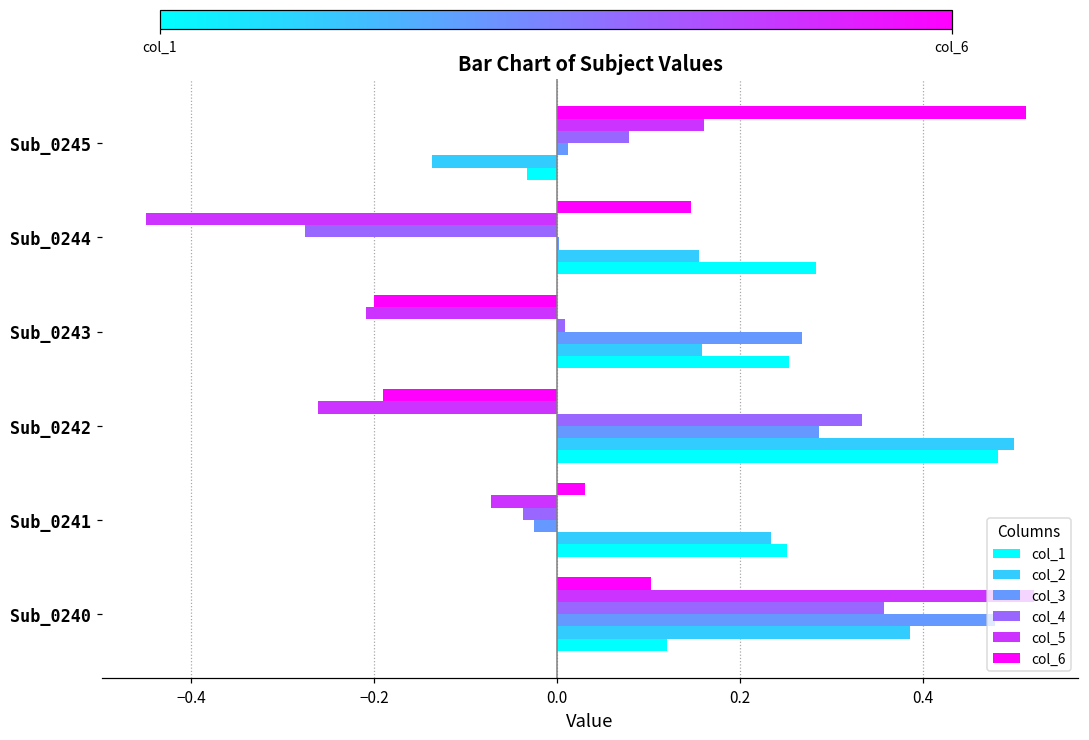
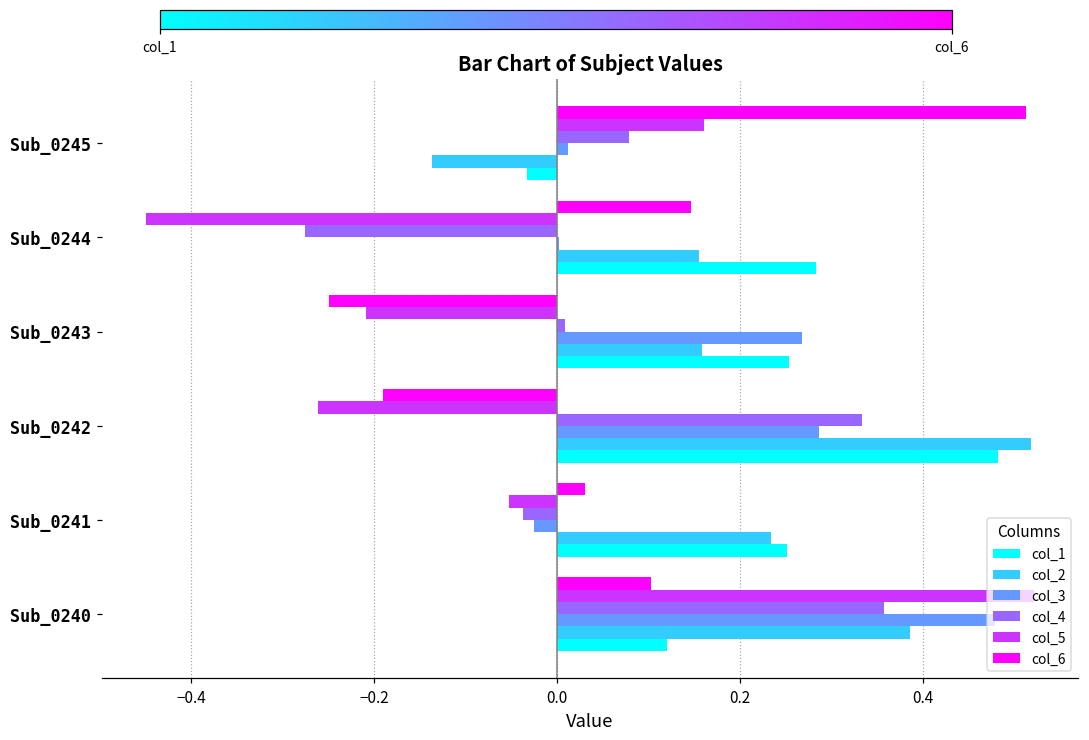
col_6, Sub_0243: -0.20 -> -0.25
col_2, Sub_0242: 0.50 -> 0.52
col_5, Sub_0241: -0.07 -> -0.05
